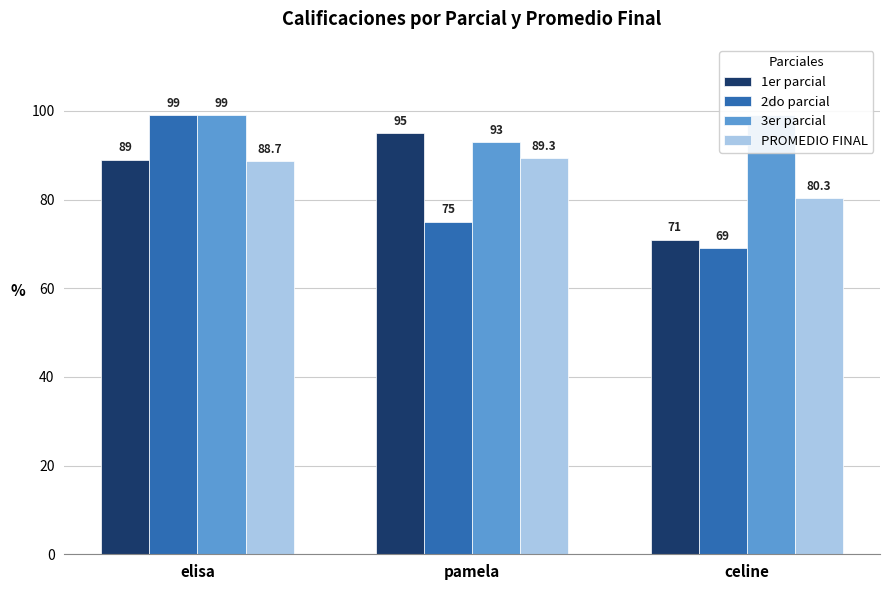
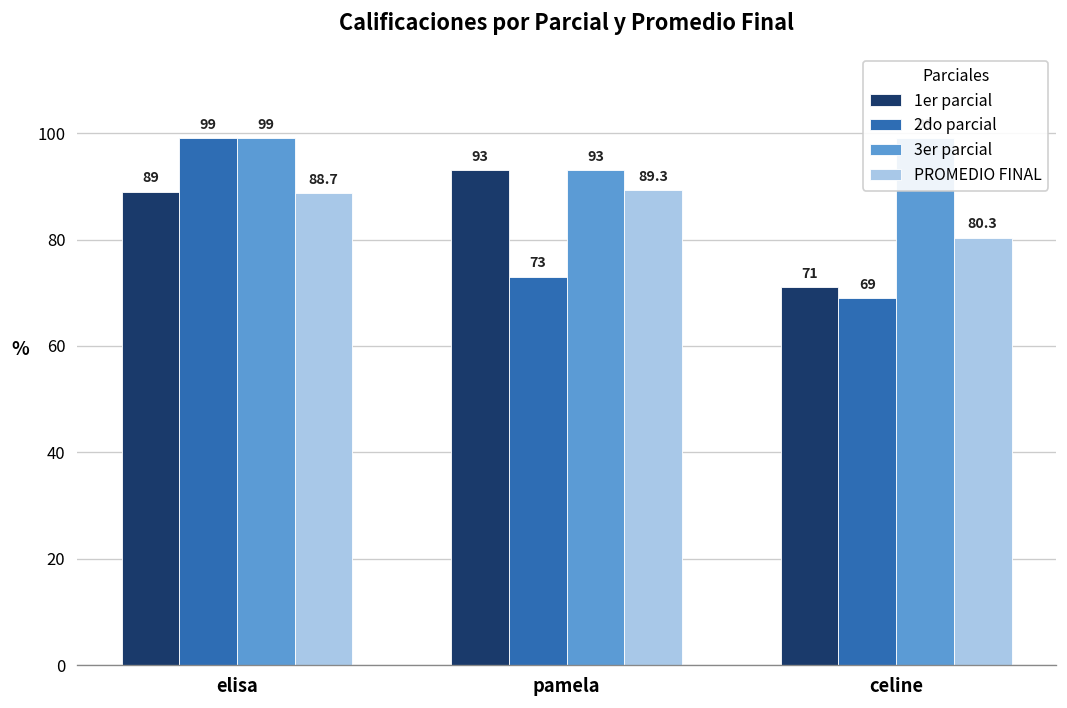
1er parcial, pamela: 95 -> 93
2do parcial, pamela: 75 -> 73
